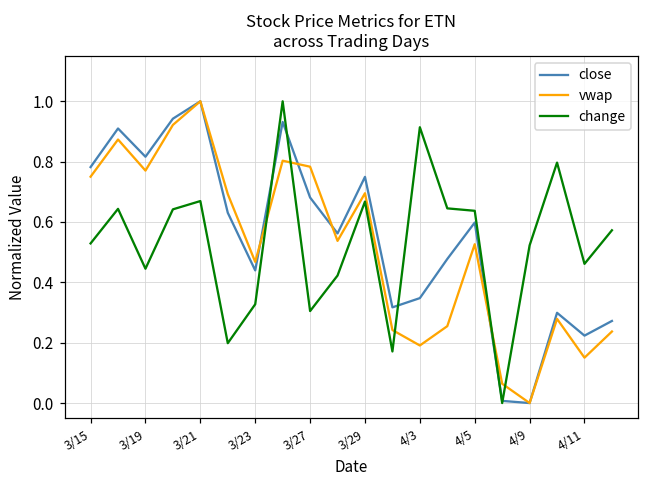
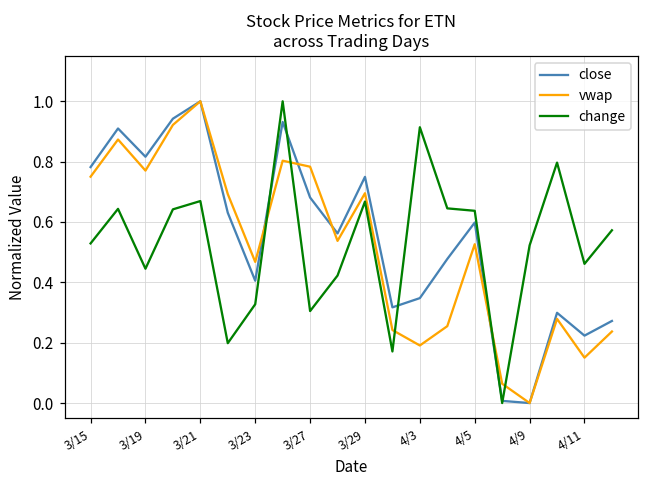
close, 3/23: 0.44 -> 0.41
